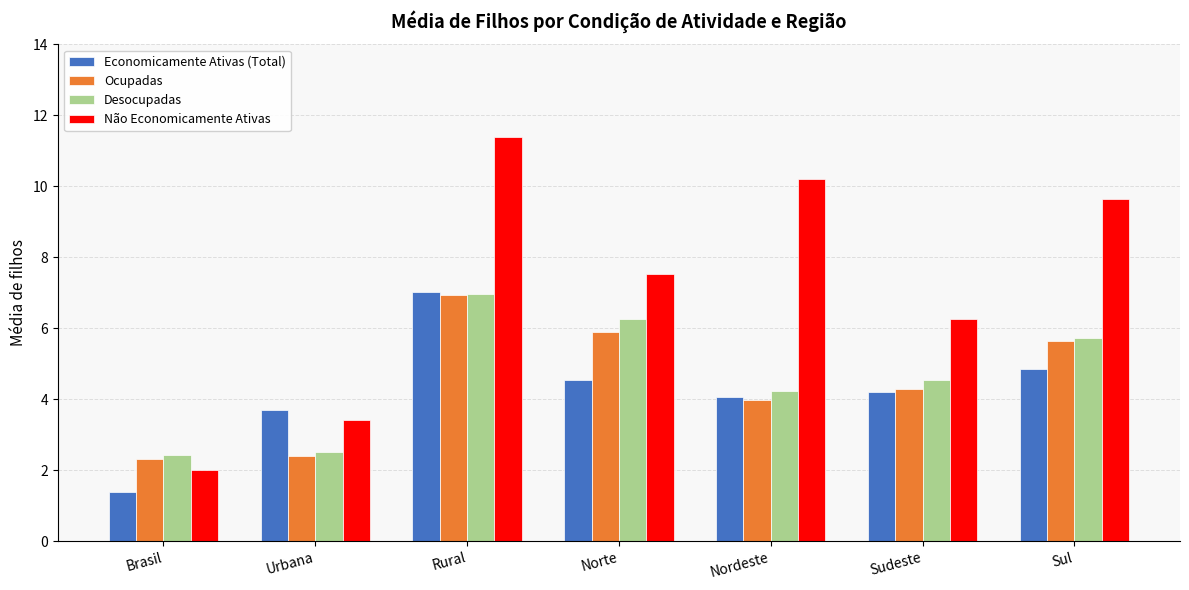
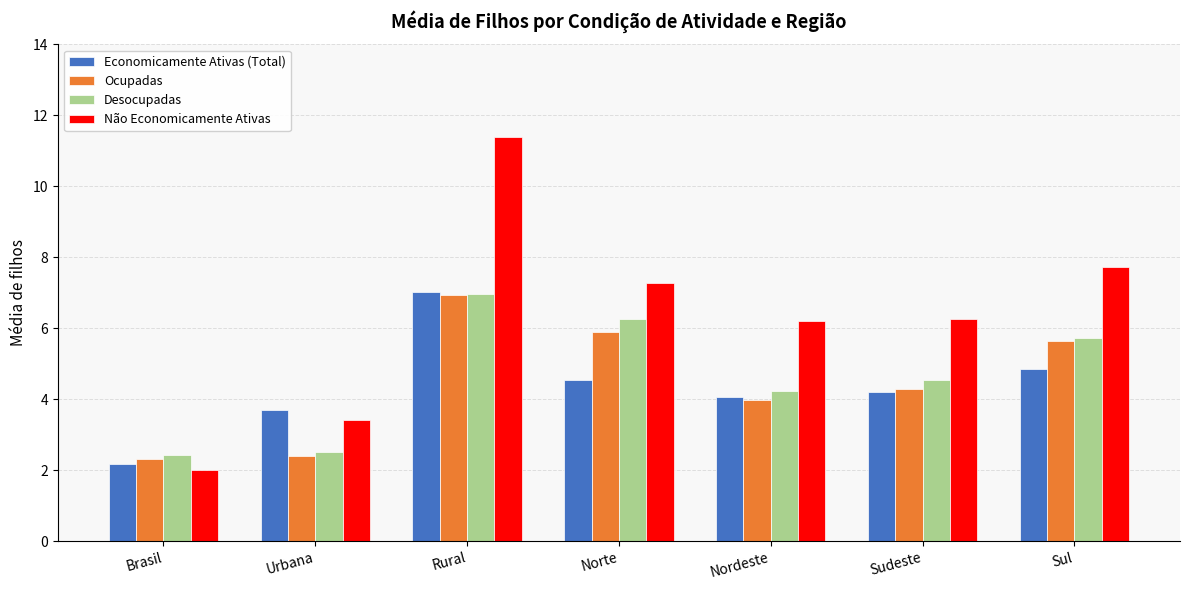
Economicamente Ativas (Total), Brasil: 1.4 -> 2.2
Não Economicamente Ativas, Norte: 7.5 -> 7.3
Não Economicamente Ativas, Nordeste: 10.2 -> 6.2
Não Economicamente Ativas, Sul: 9.6 -> 7.7
